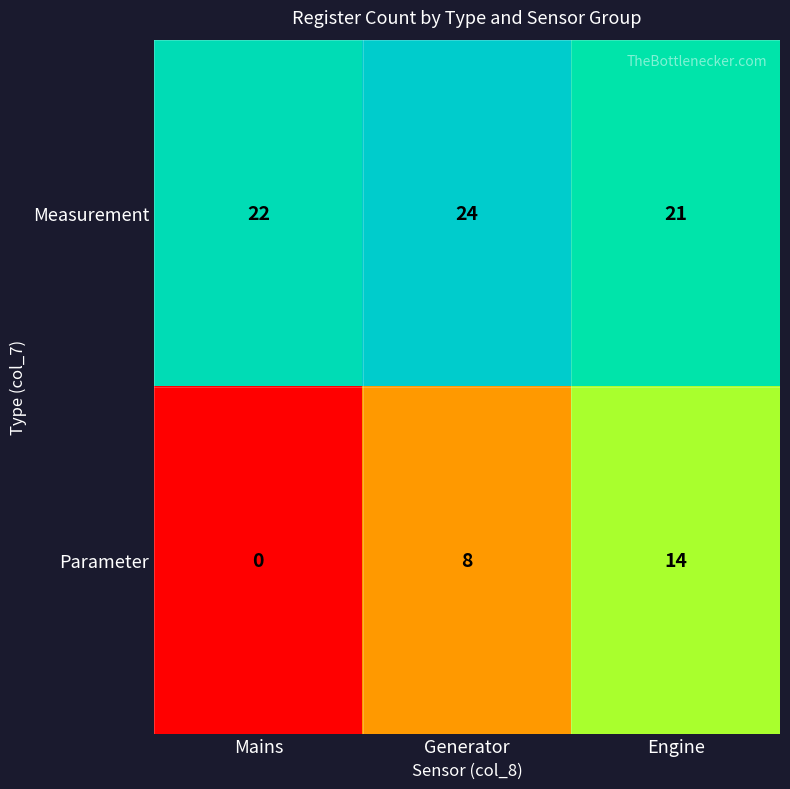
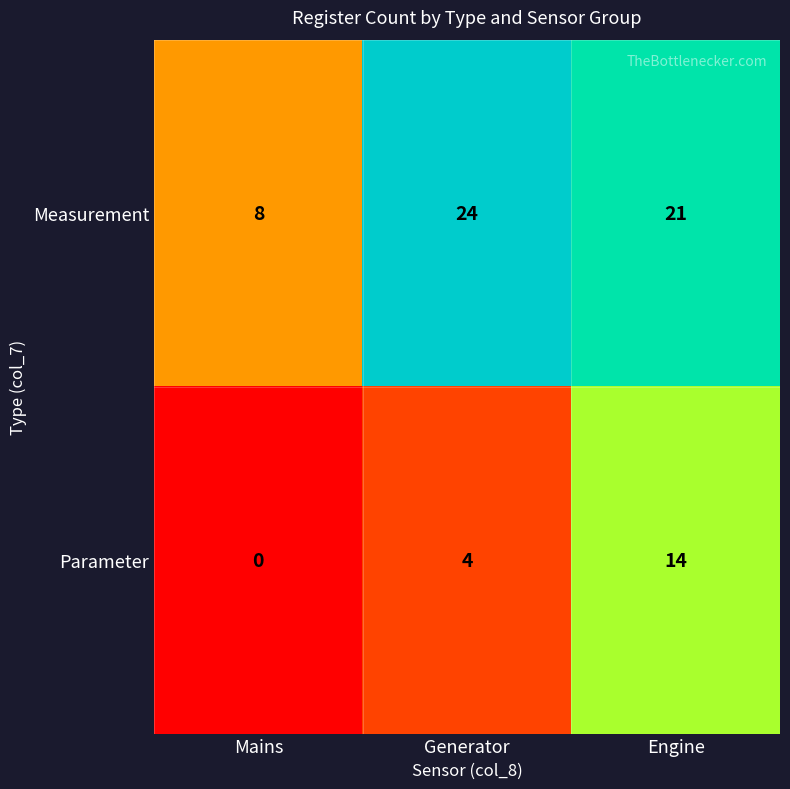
Measurement, Mains: 22 -> 8
Parameter, Generator: 8 -> 4
